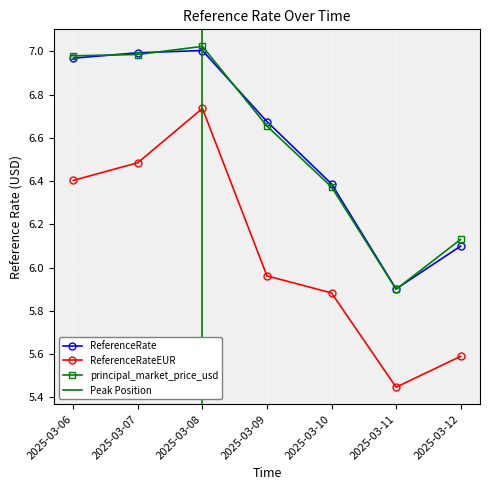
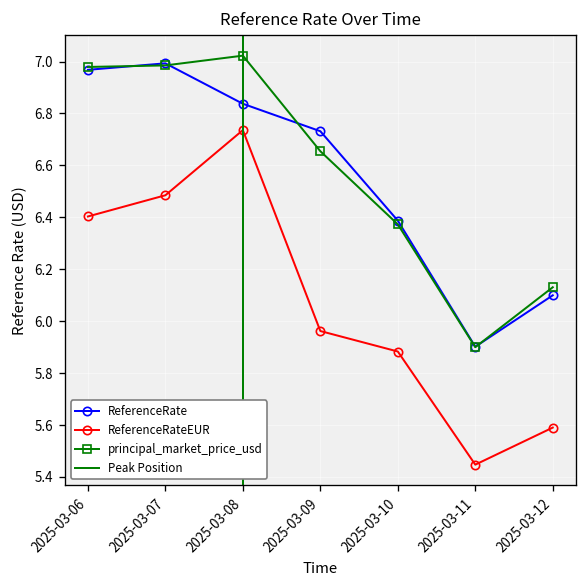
ReferenceRate, 2025-03-08: 7.00 -> 6.84
ReferenceRate, 2025-03-09: 6.68 -> 6.73
